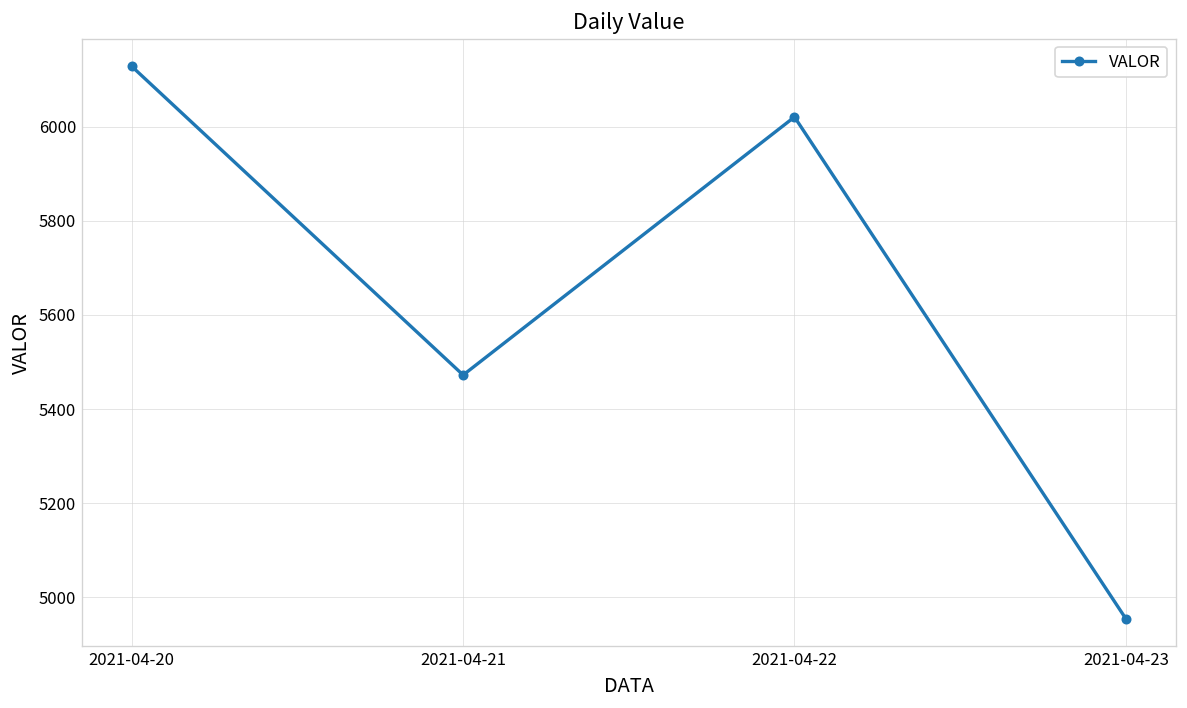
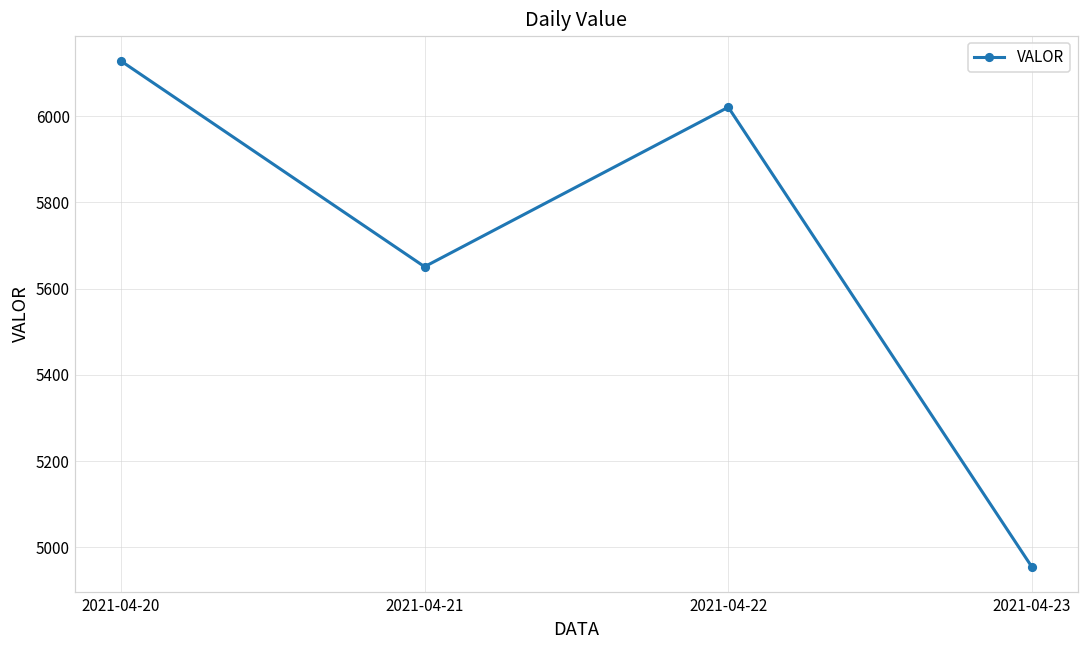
2021-04-21: 5470 -> 5650
